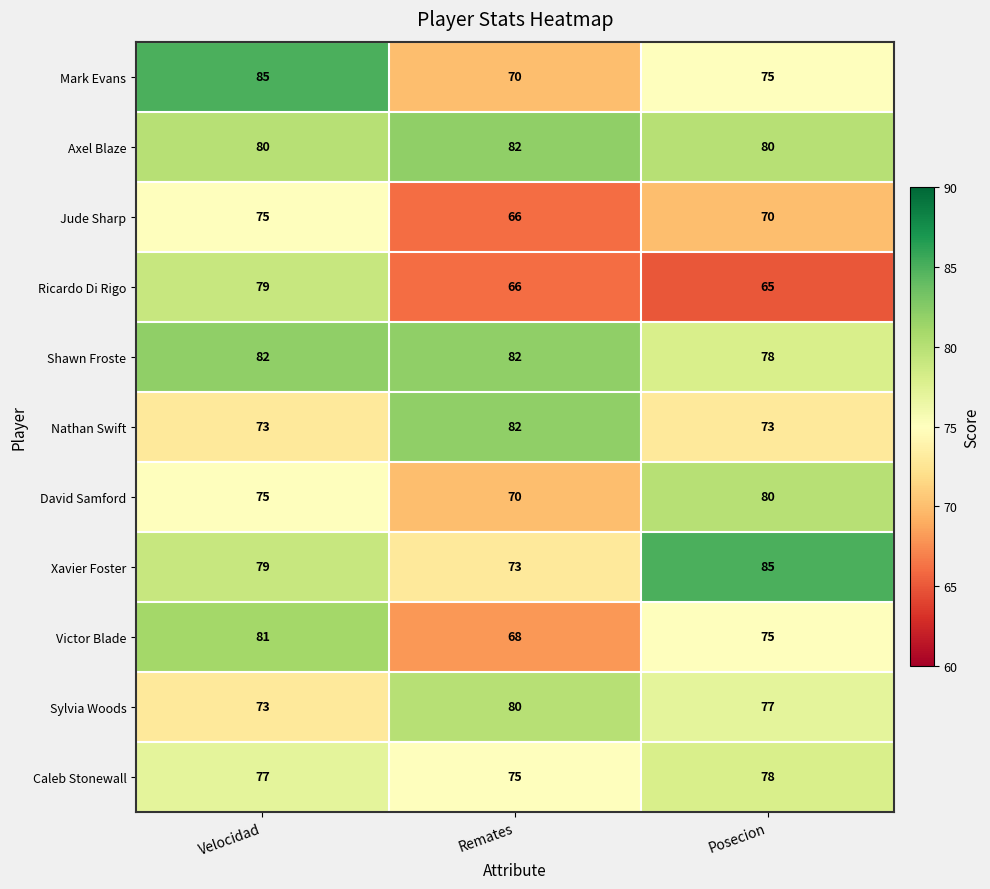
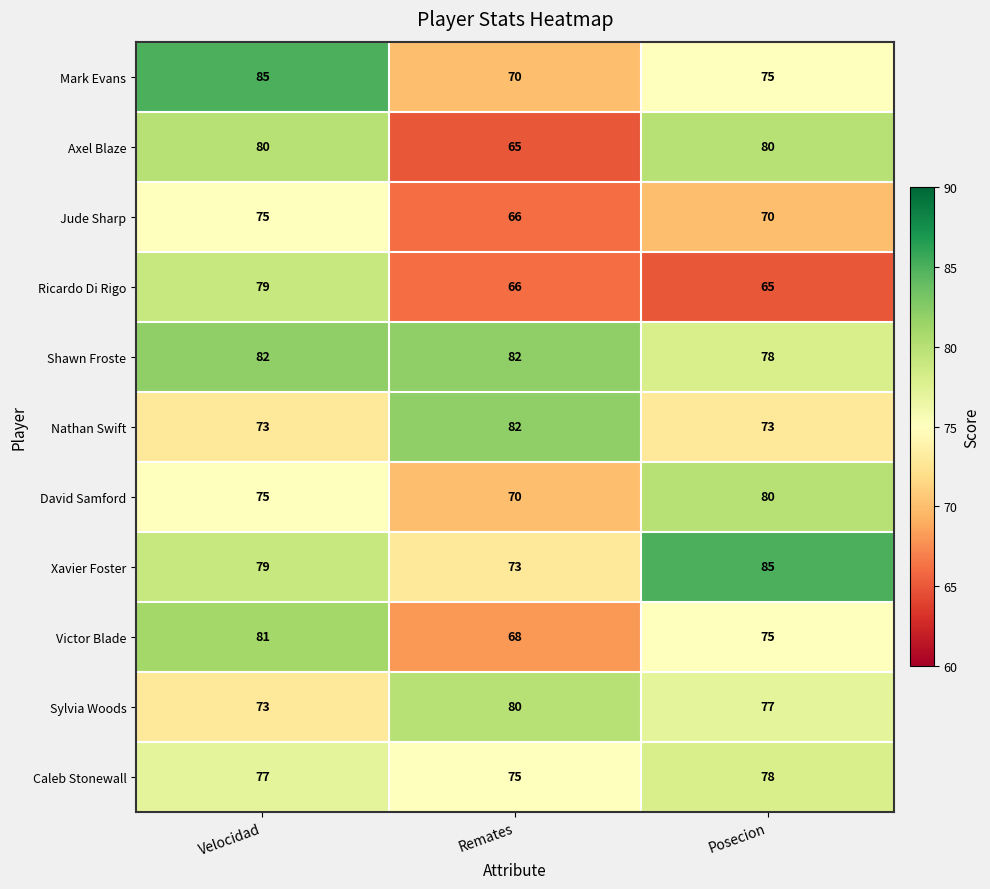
Axel Blaze, Remates: 82 -> 65
